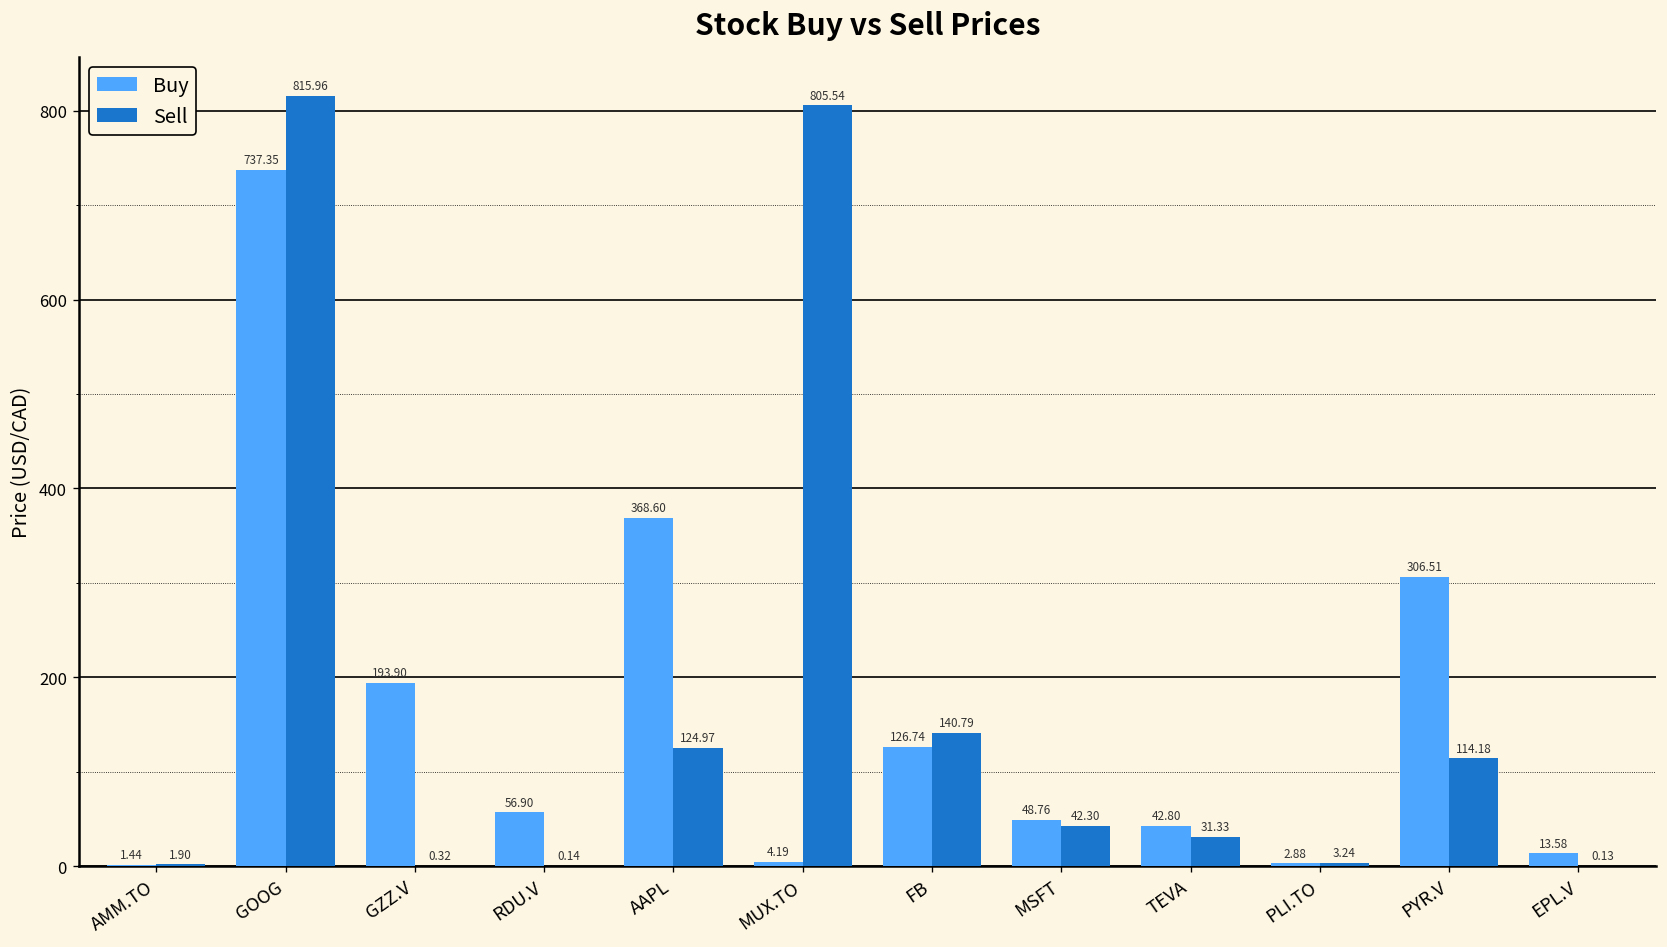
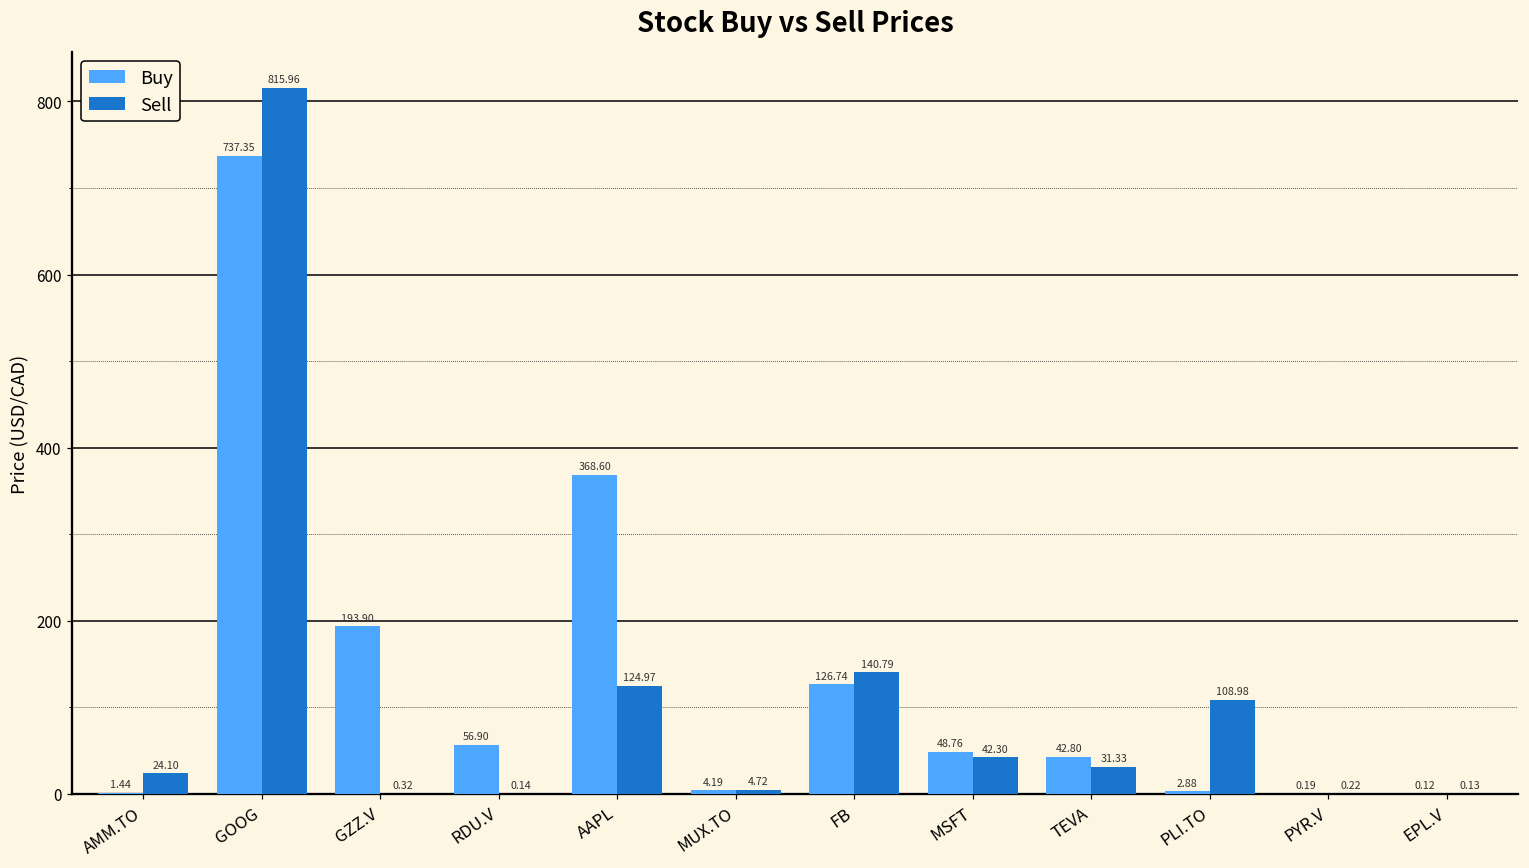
Sell, AMM.TO: 1.90 -> 24.10
Sell, MUX.TO: 805.54 -> 4.72
Sell, PLI.TO: 3.24 -> 108.98
Buy, PYR.V: 306.51 -> 0.19
Sell, PYR.V: 114.18 -> 0.22
Buy, EPL.V: 13.58 -> 0.12
